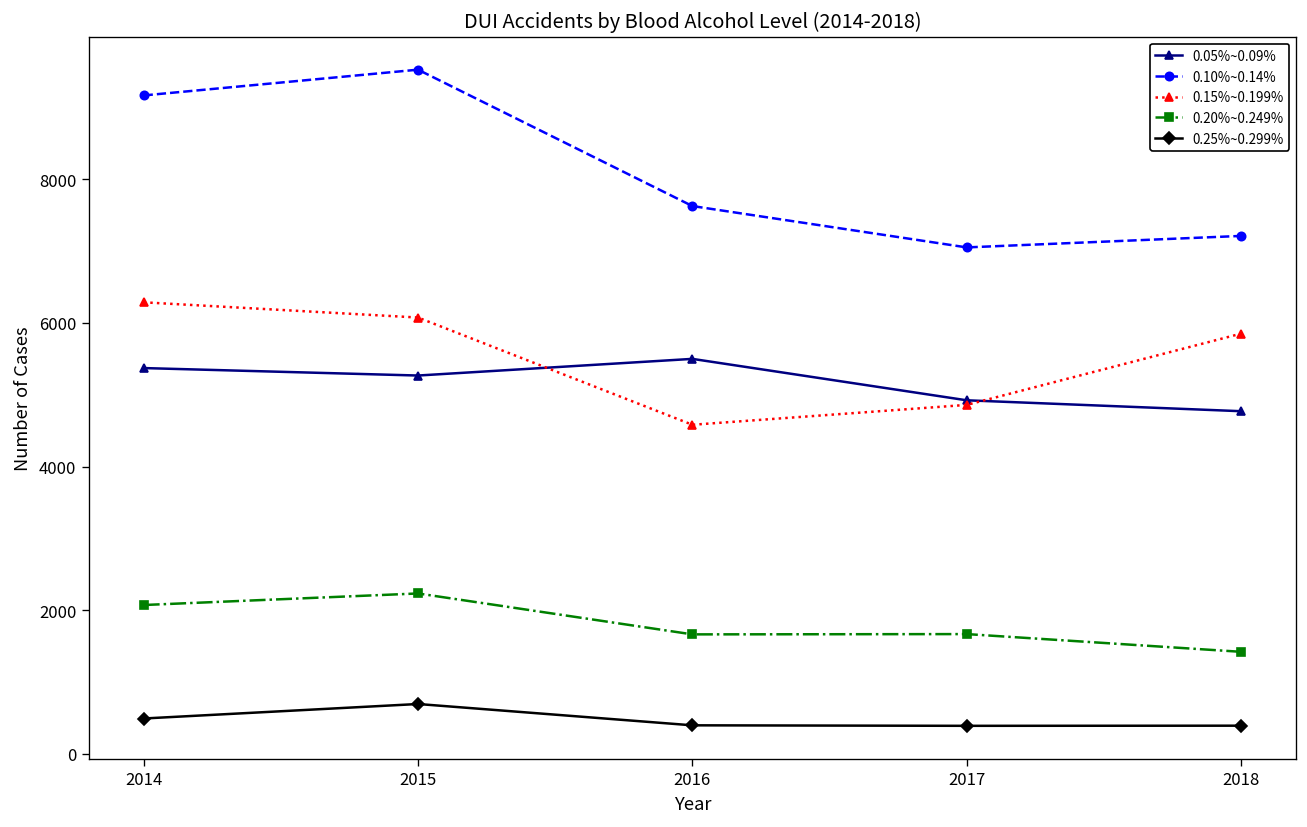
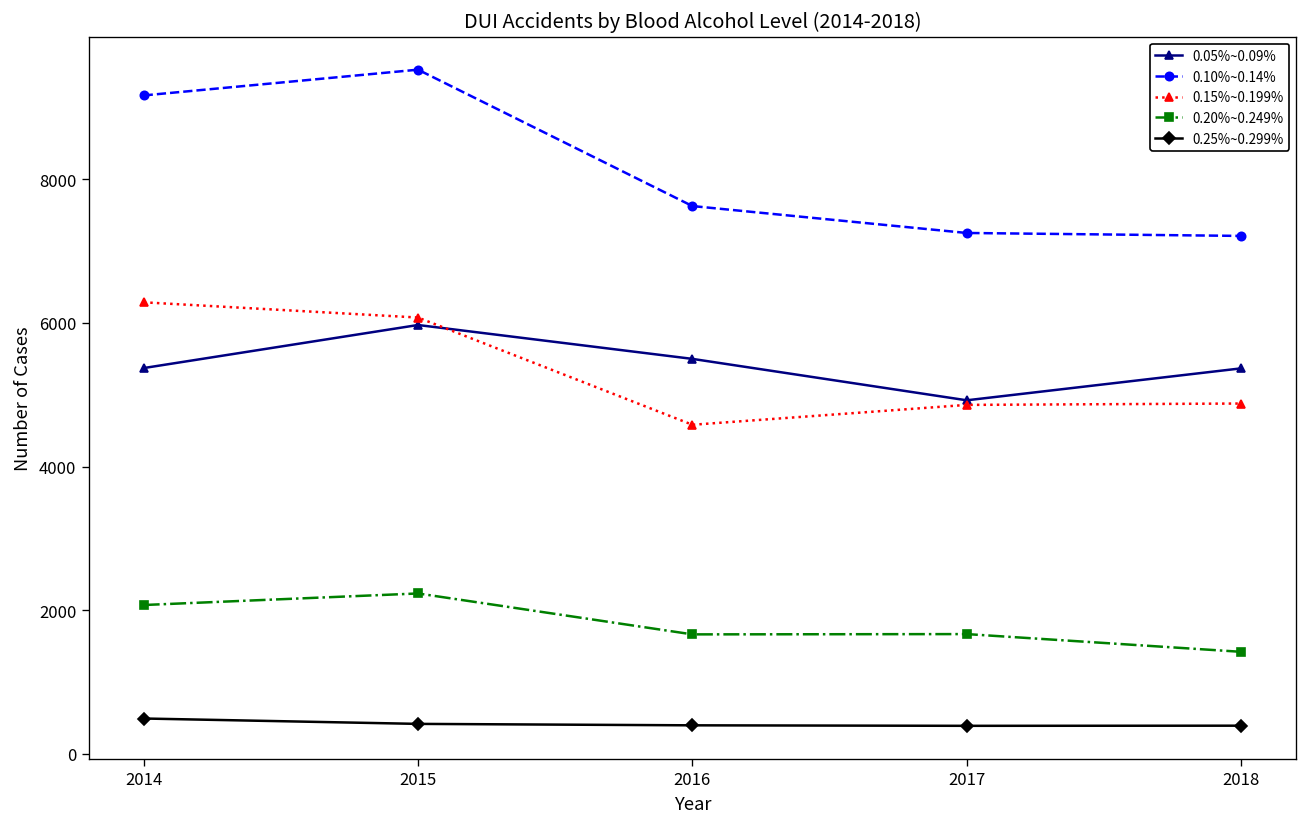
0.05%~0.09%, 2015: 5300 -> 6000
0.25%~0.299%, 2015: 700 -> 400
0.10%~0.14%, 2017: 7100 -> 7300
0.05%~0.09%, 2018: 4800 -> 5400
0.15%~0.199%, 2018: 5900 -> 4900
